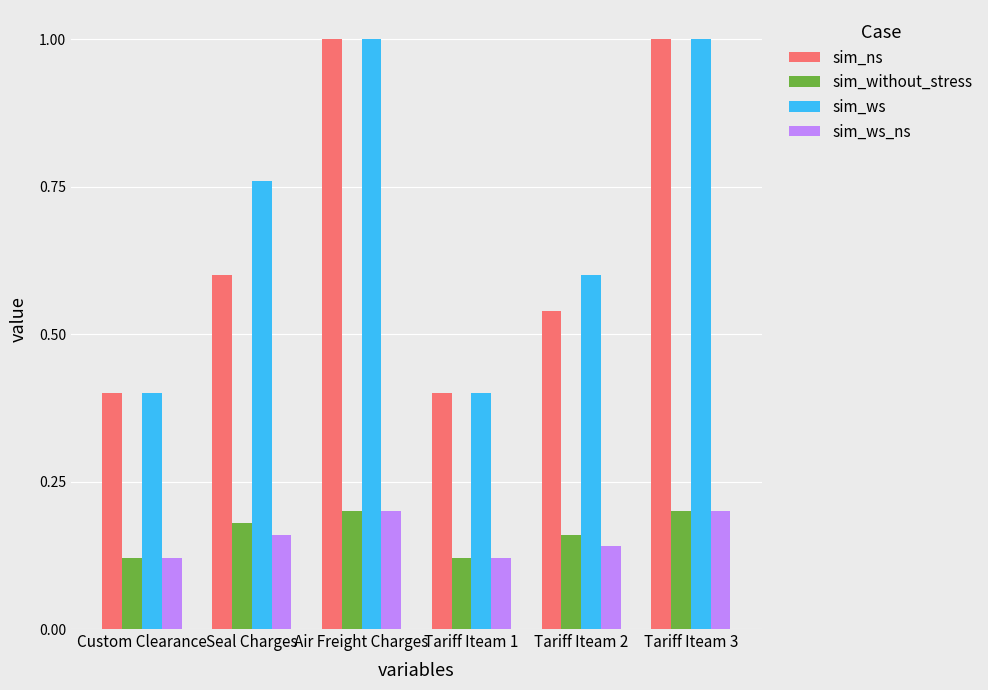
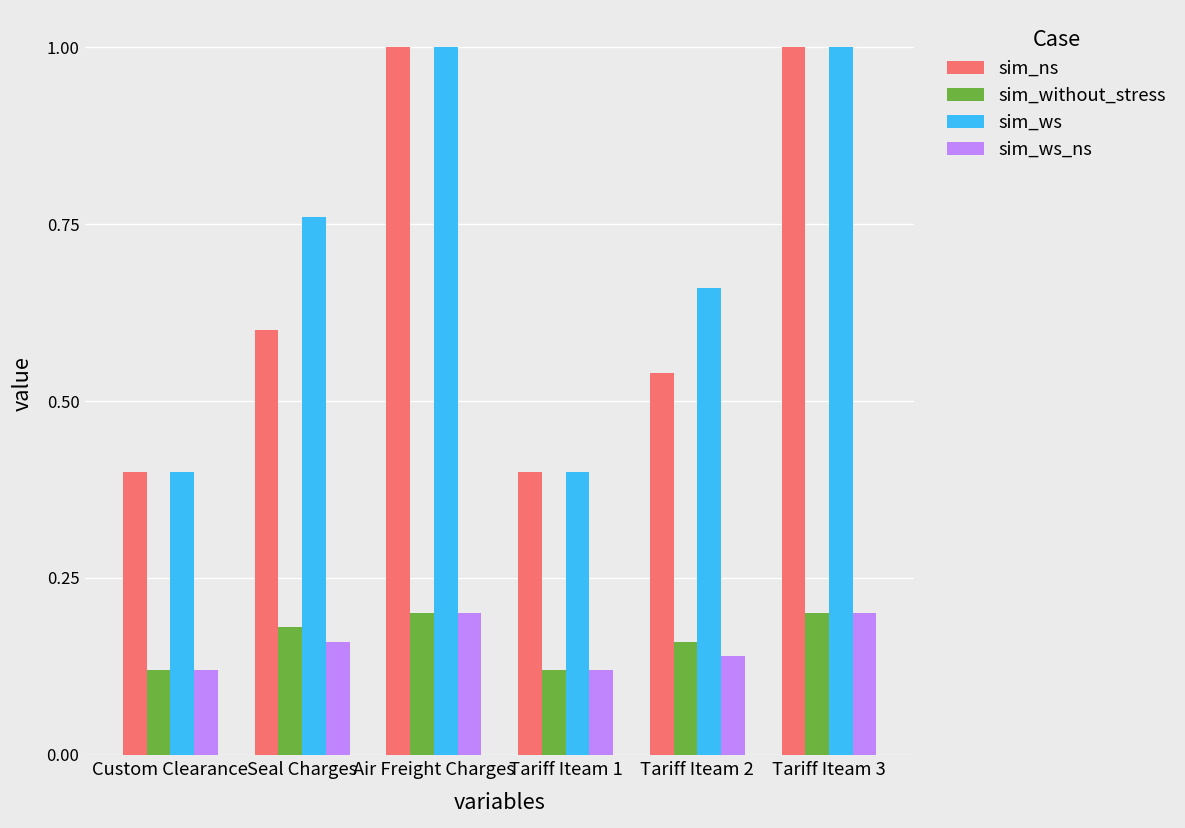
sim_ws, Tariff Iteam 2: 0.60 -> 0.66
